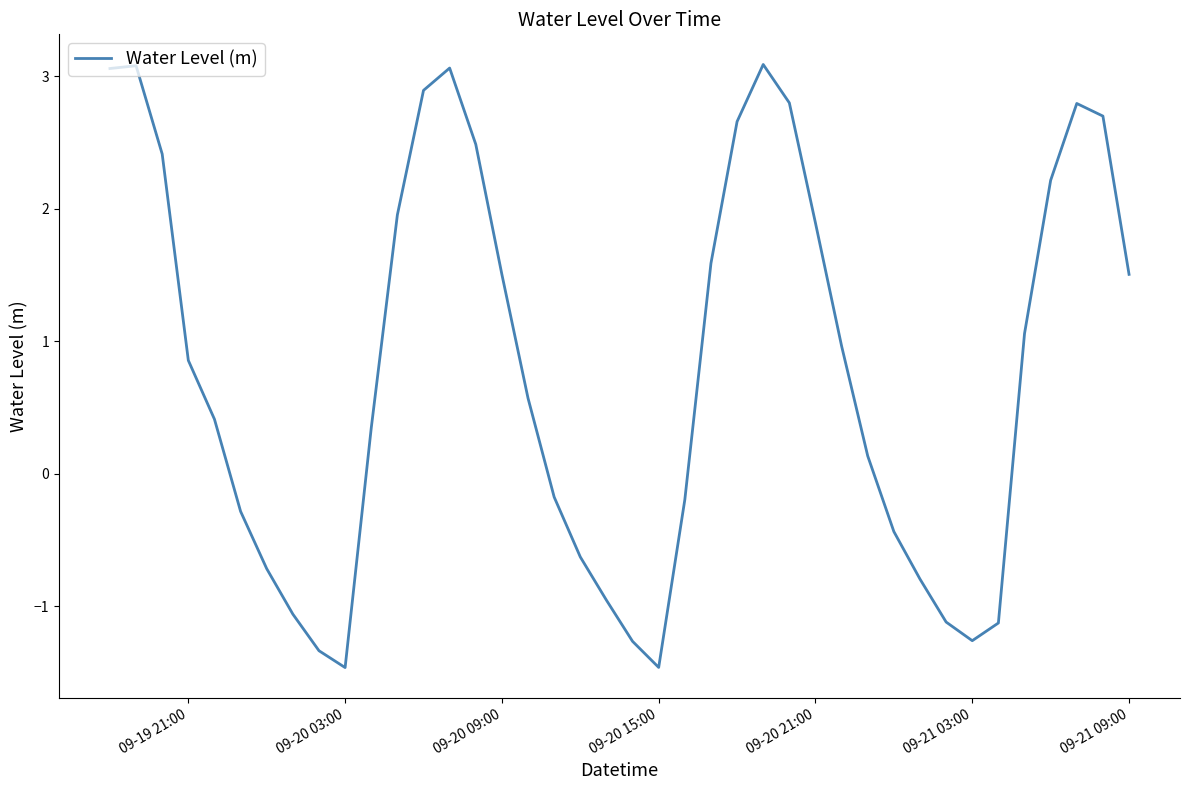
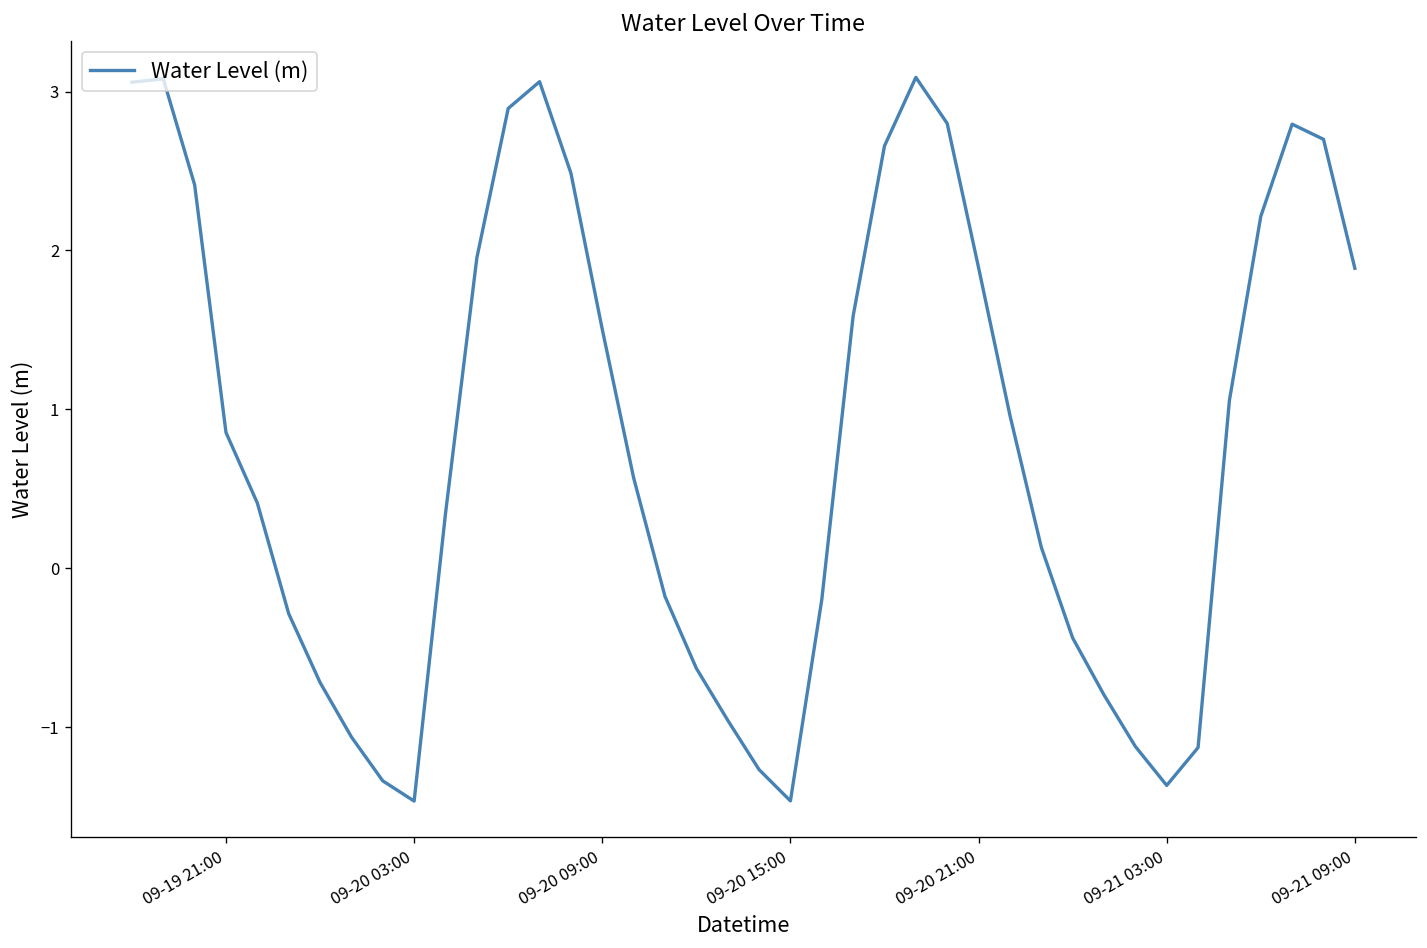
09-21 03:00: -1.26 -> -1.37
09-21 09:00: 1.50 -> 1.89
